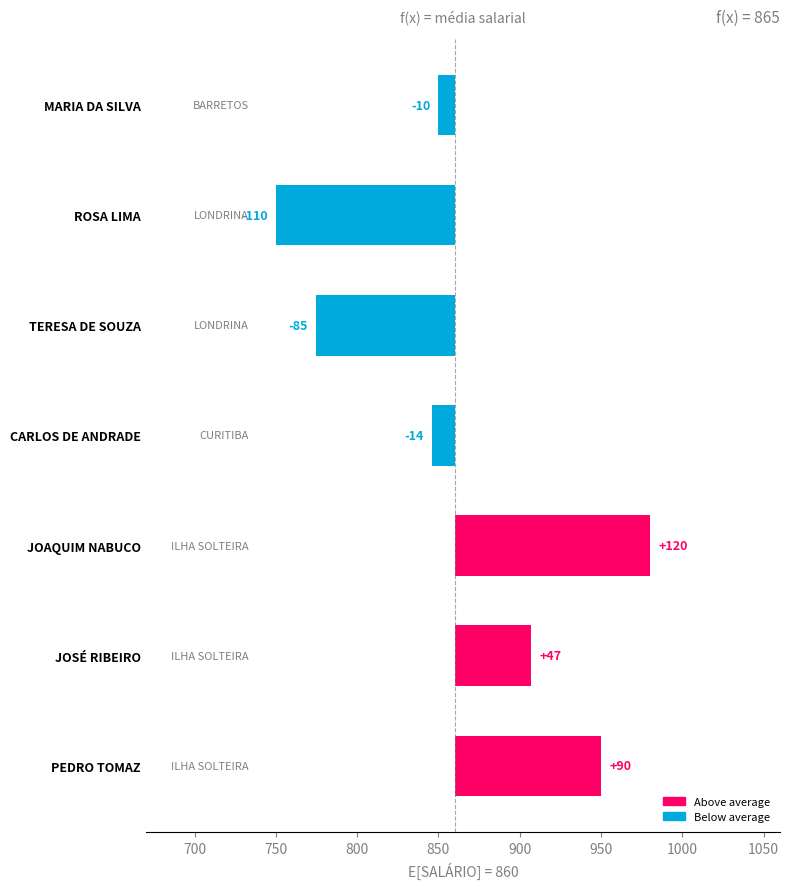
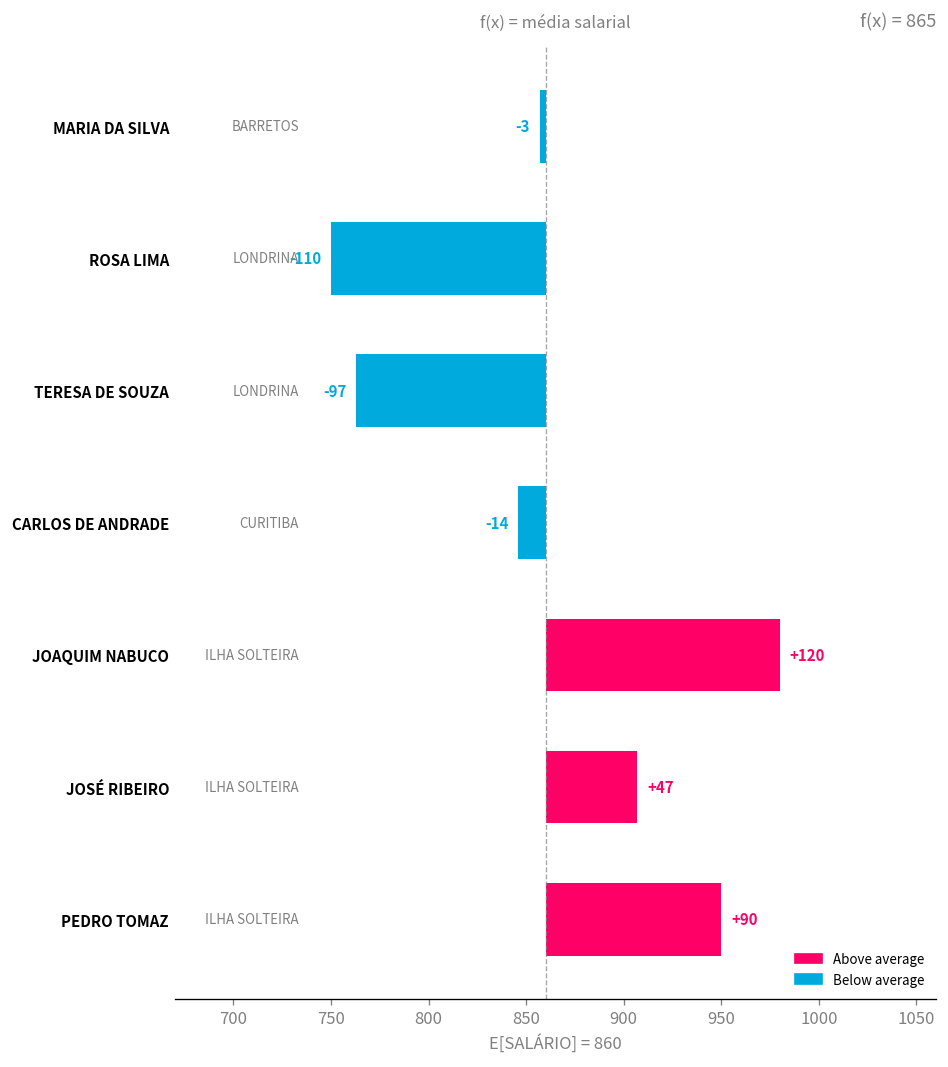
MARIA DA SILVA: -10 -> -3
TERESA DE SOUZA: -85 -> -97
